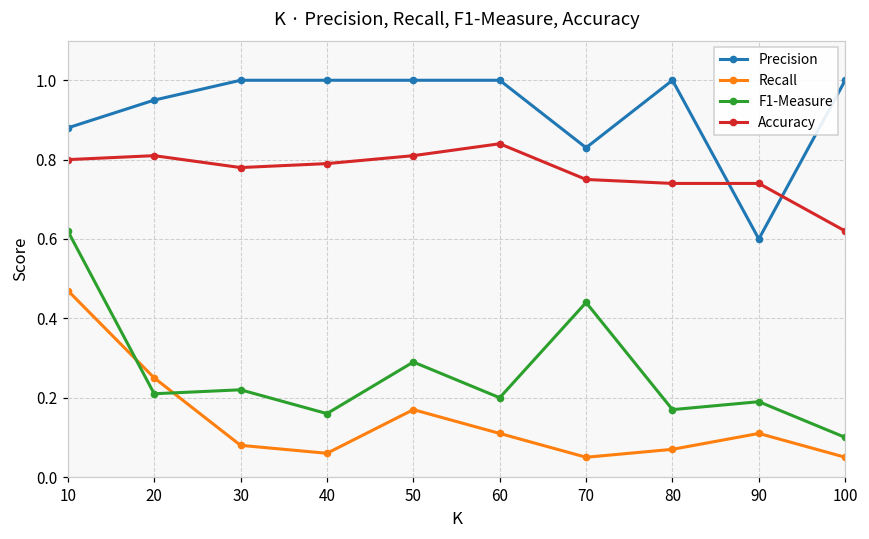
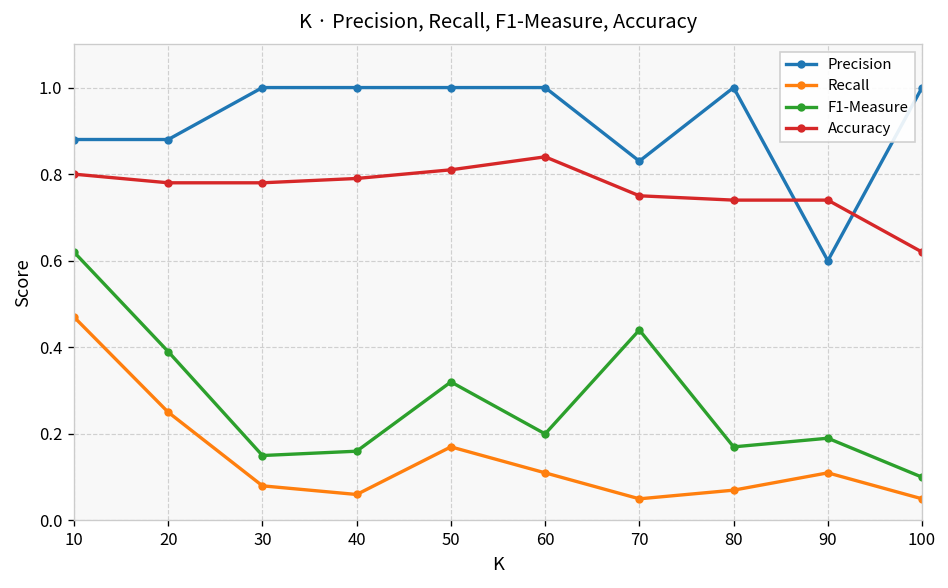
Precision, 20: 0.95 -> 0.88
F1-Measure, 20: 0.21 -> 0.39
Accuracy, 20: 0.81 -> 0.78
F1-Measure, 30: 0.22 -> 0.15
F1-Measure, 50: 0.29 -> 0.32
